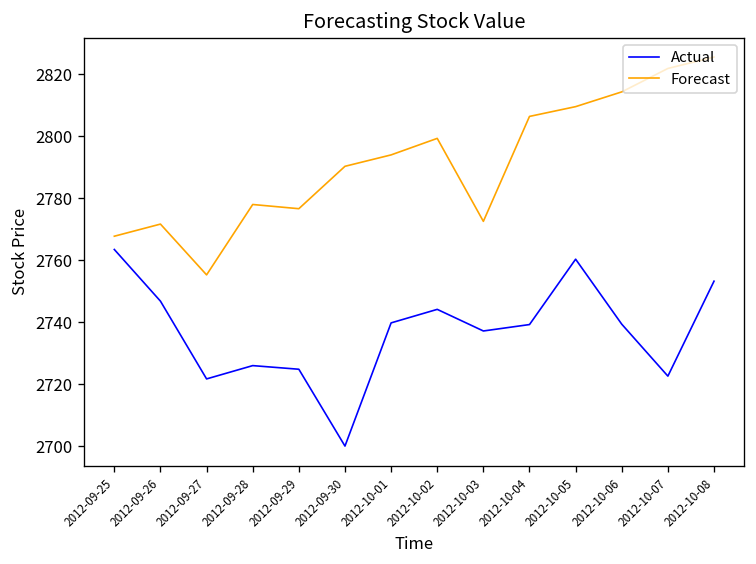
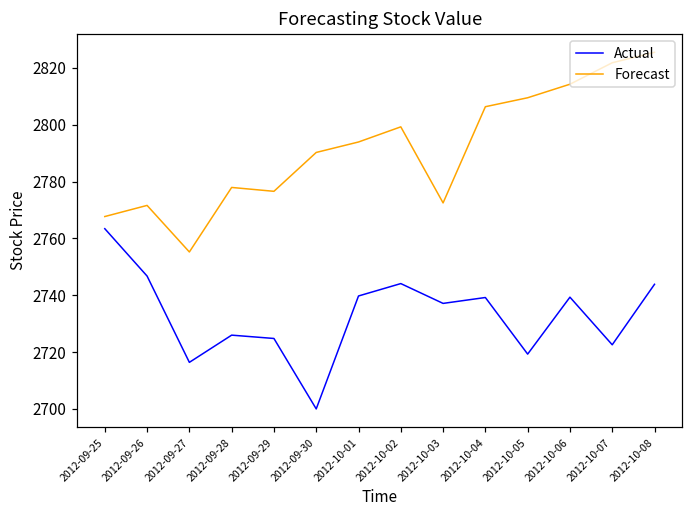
Actual, 2012-09-27: 2722 -> 2716
Actual, 2012-10-05: 2760 -> 2719
Actual, 2012-10-08: 2753 -> 2744
